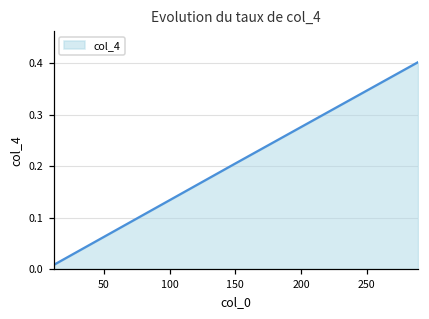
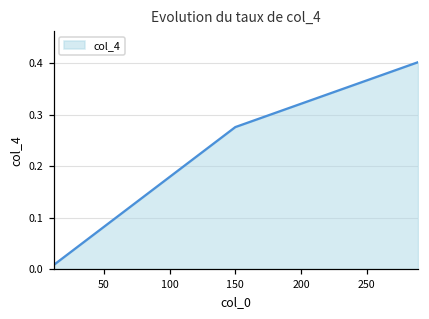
150: 0.21 -> 0.28
